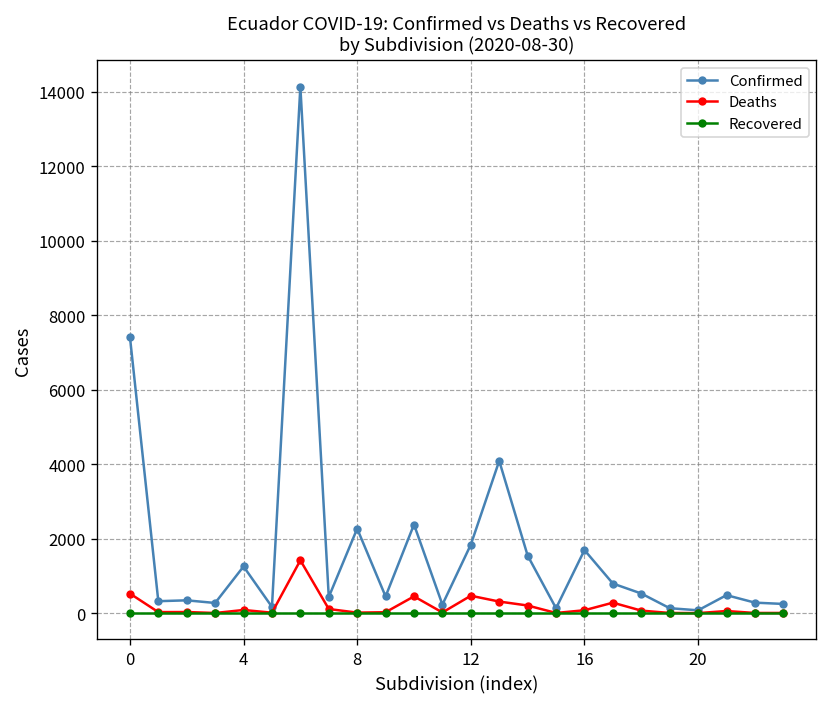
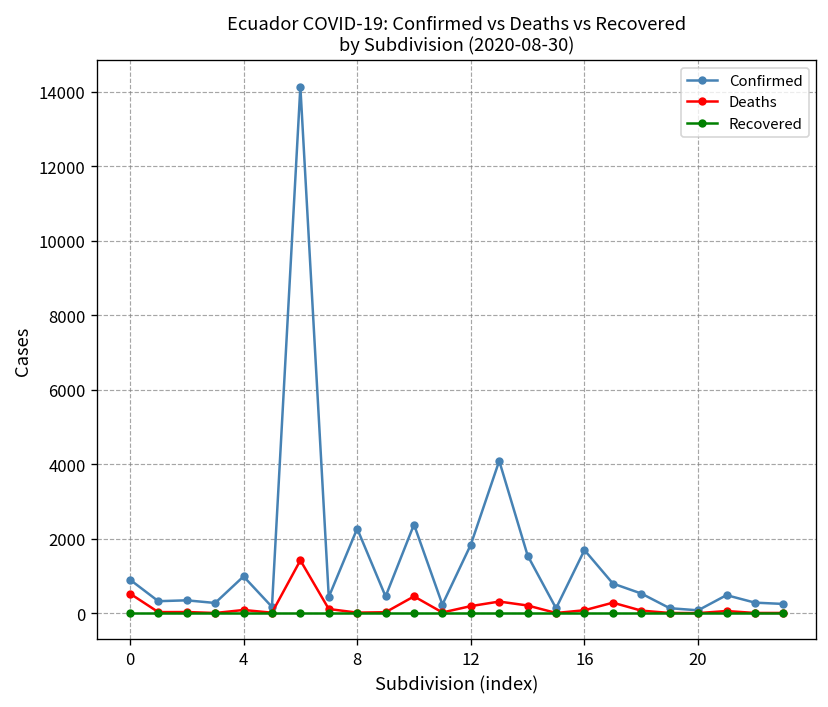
Confirmed, 0: 7400 -> 900
Confirmed, 4: 1300 -> 1000
Deaths, 12: 500 -> 200
